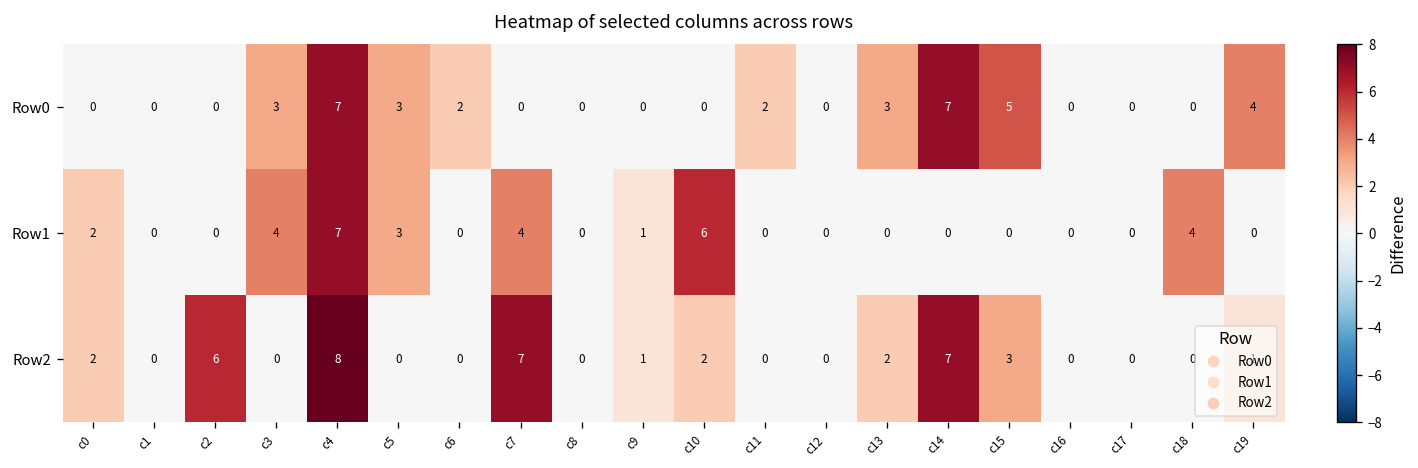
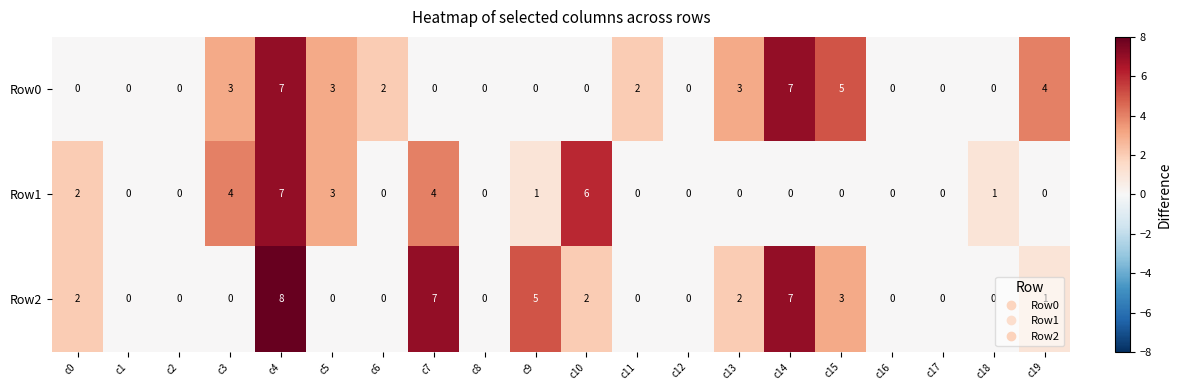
Row1, c18: 4 -> 1
Row2, c2: 6 -> 0
Row2, c9: 1 -> 5
